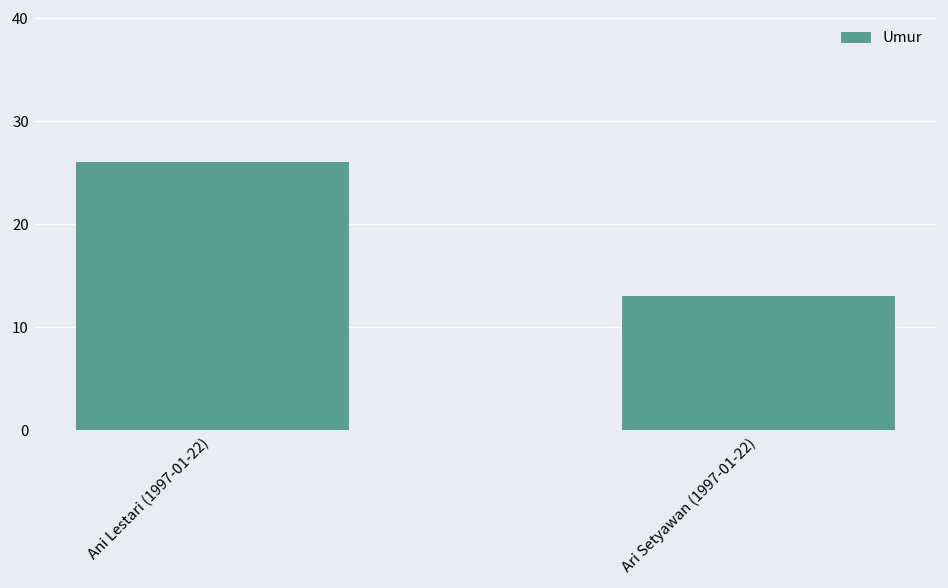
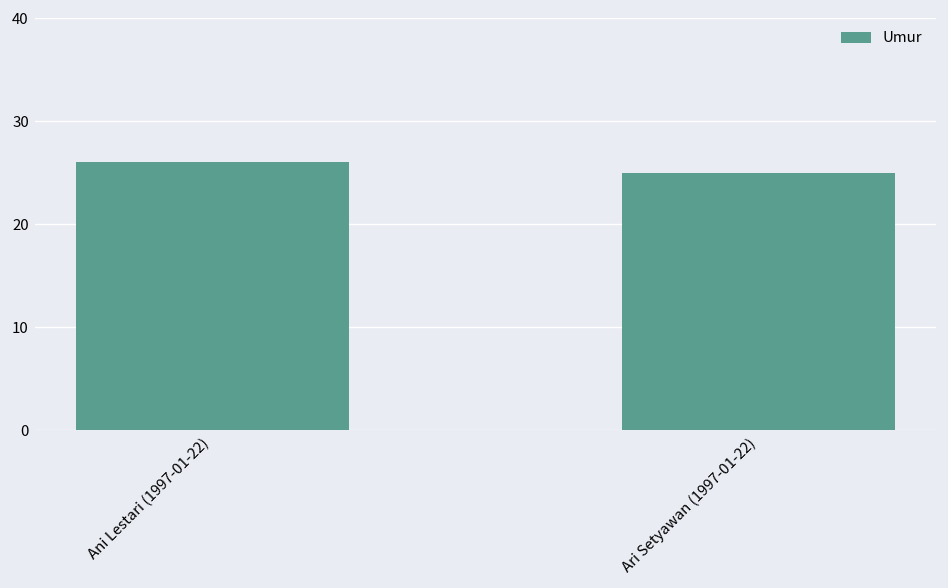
Ari Setyawan (1997-01-22): 13 -> 25
